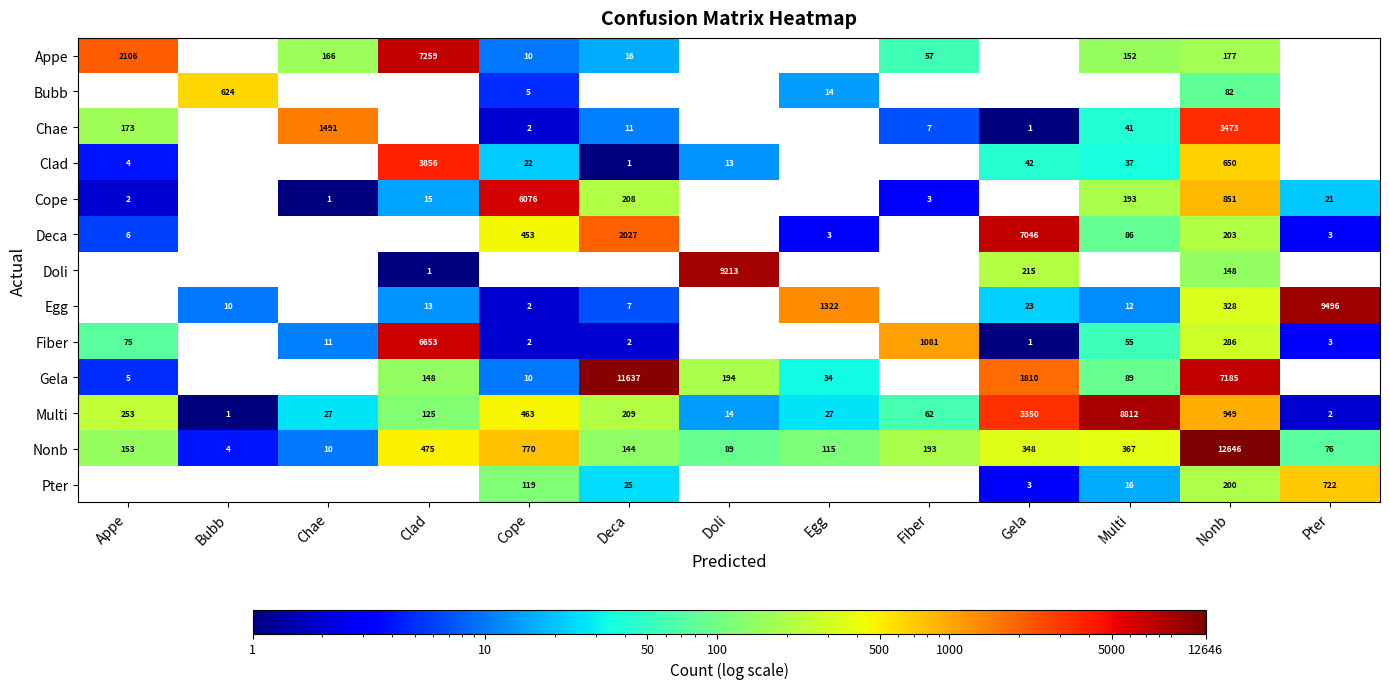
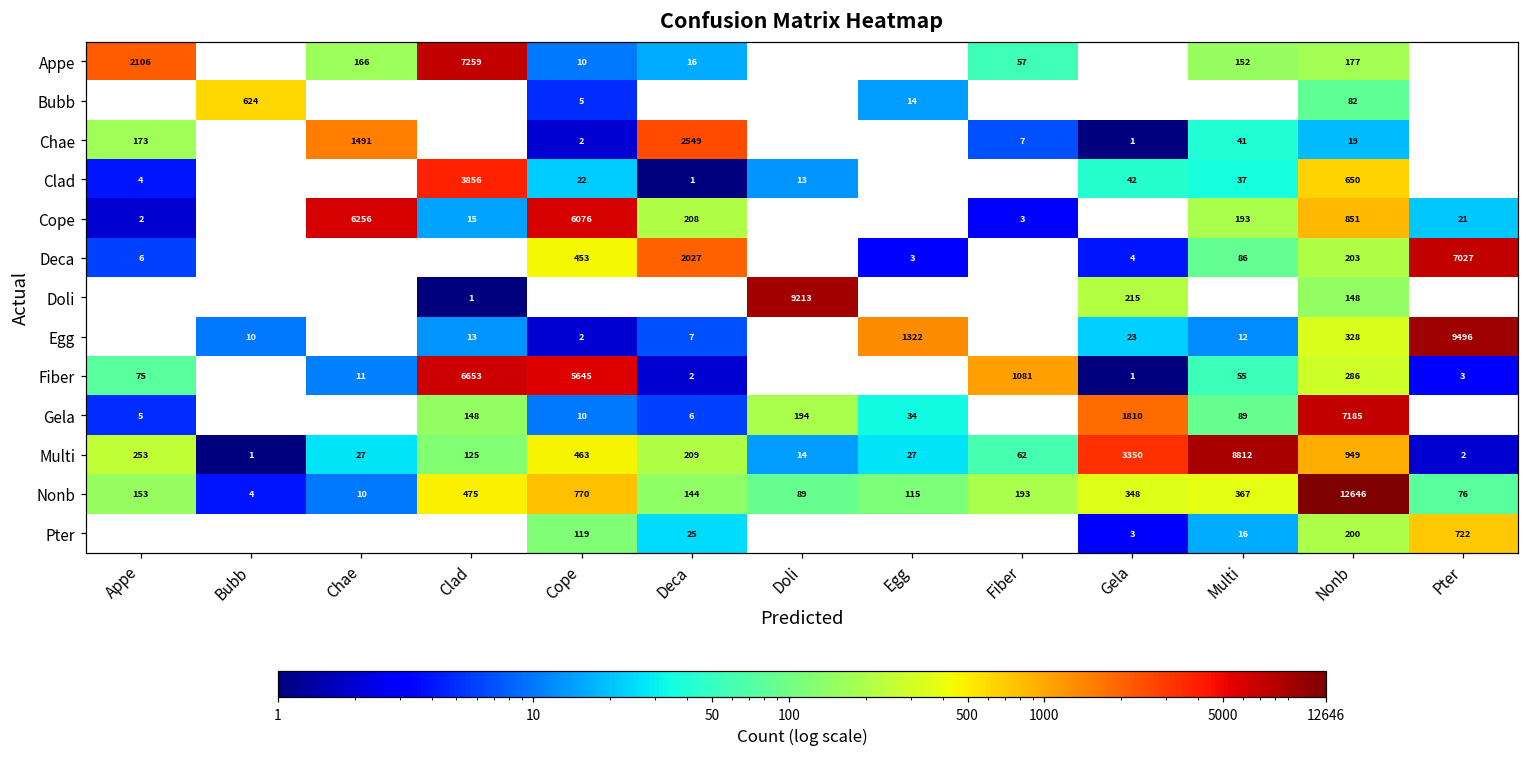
Chae, Deca: 11 -> 2549
Chae, Nonb: 3473 -> 19
Cope, Chae: 1 -> 6256
Deca, Gela: 7046 -> 4
Deca, Pter: 3 -> 7027
Fiber, Cope: 2 -> 5645
Gela, Deca: 11637 -> 6
